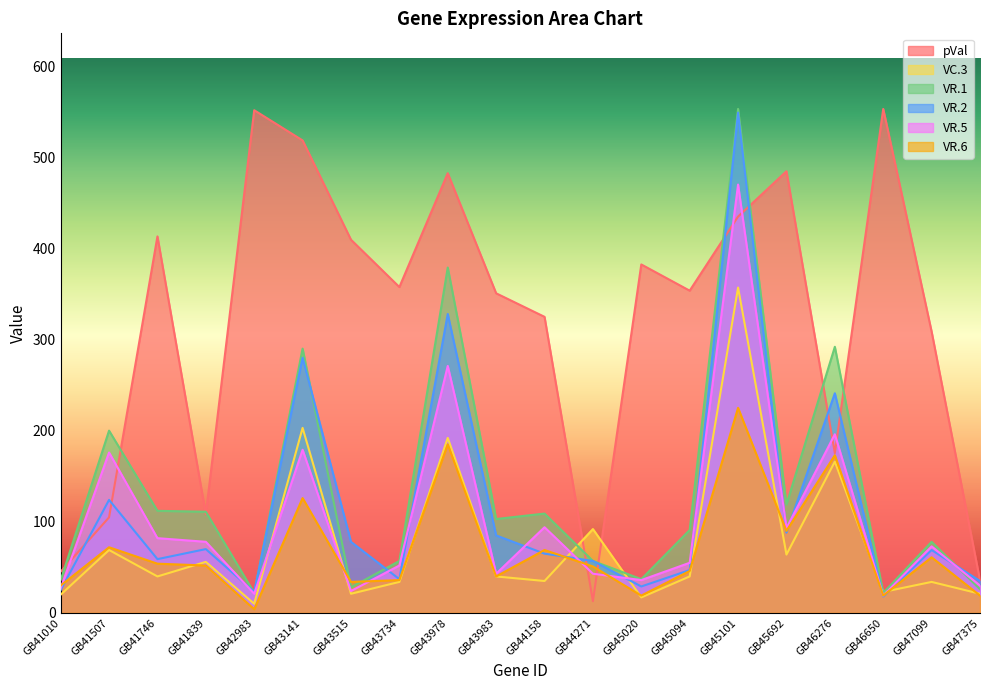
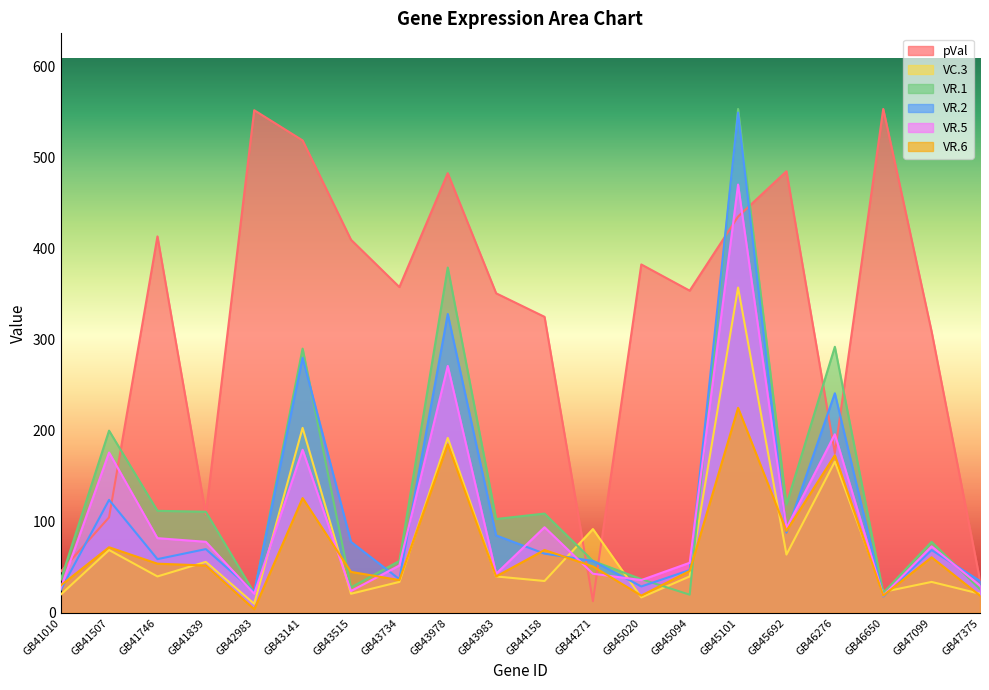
VR.6, GB43515: 30 -> 50
VR.1, GB45094: 90 -> 20
